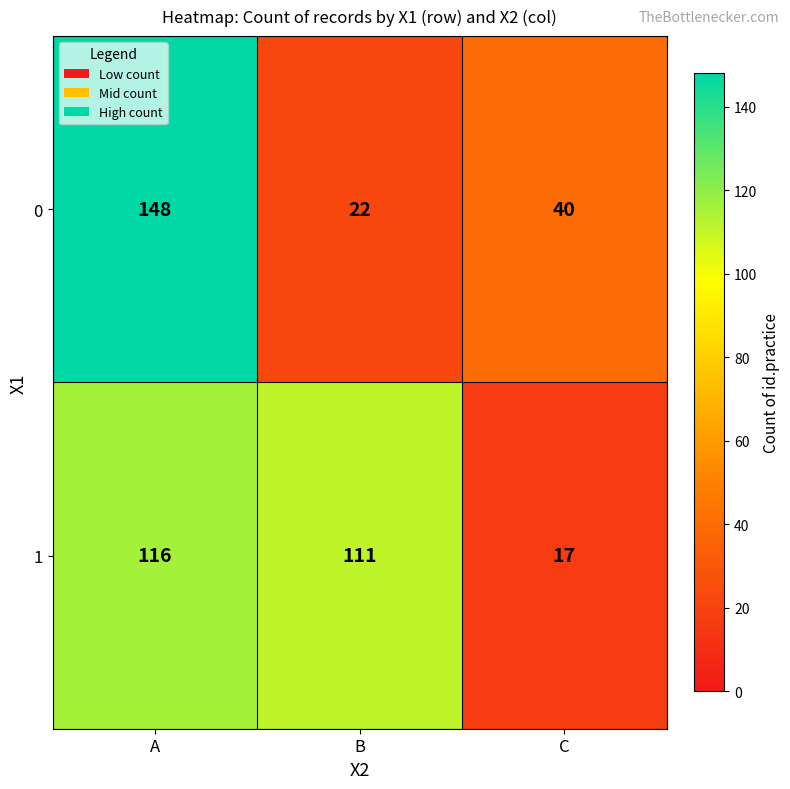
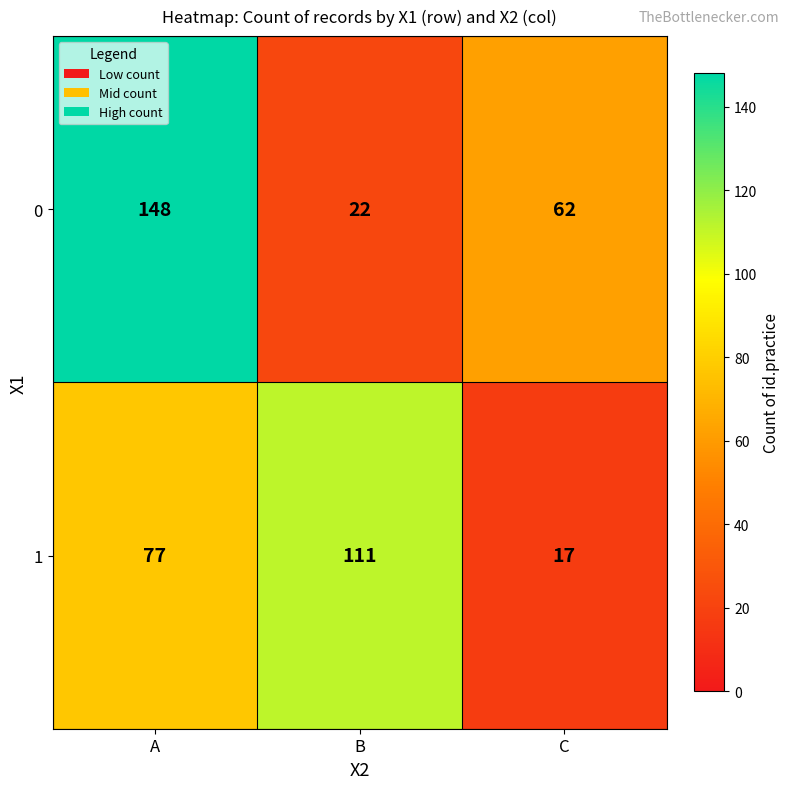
0, C: 40 -> 62
1, A: 116 -> 77
